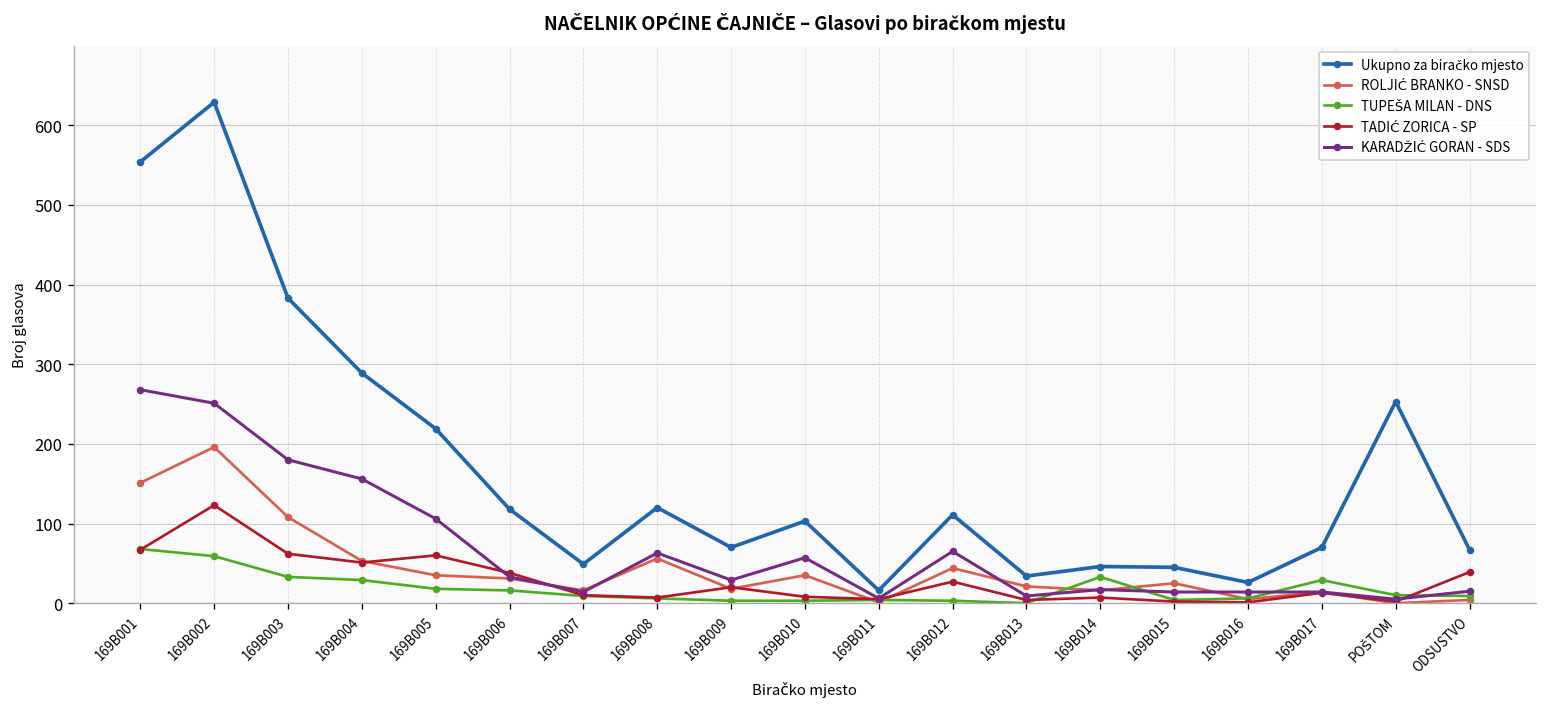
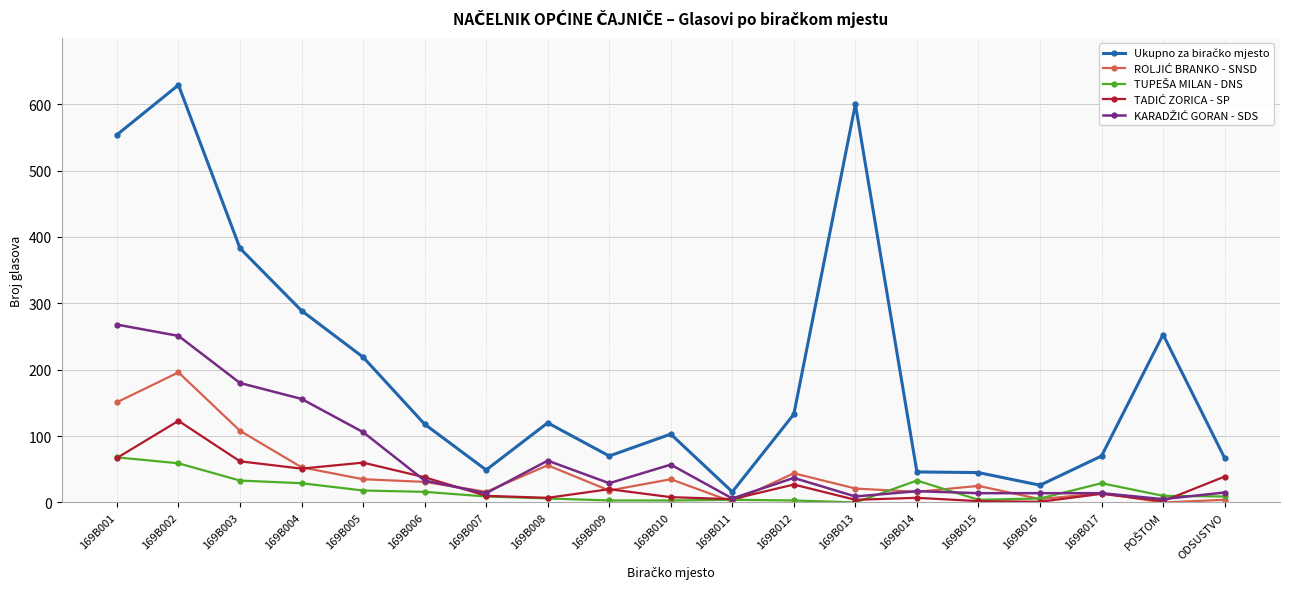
Ukupno za biračko mjesto, 169B012: 110 -> 130
KARADŽIĆ GORAN - SDS, 169B012: 70 -> 40
Ukupno za biračko mjesto, 169B013: 30 -> 600
